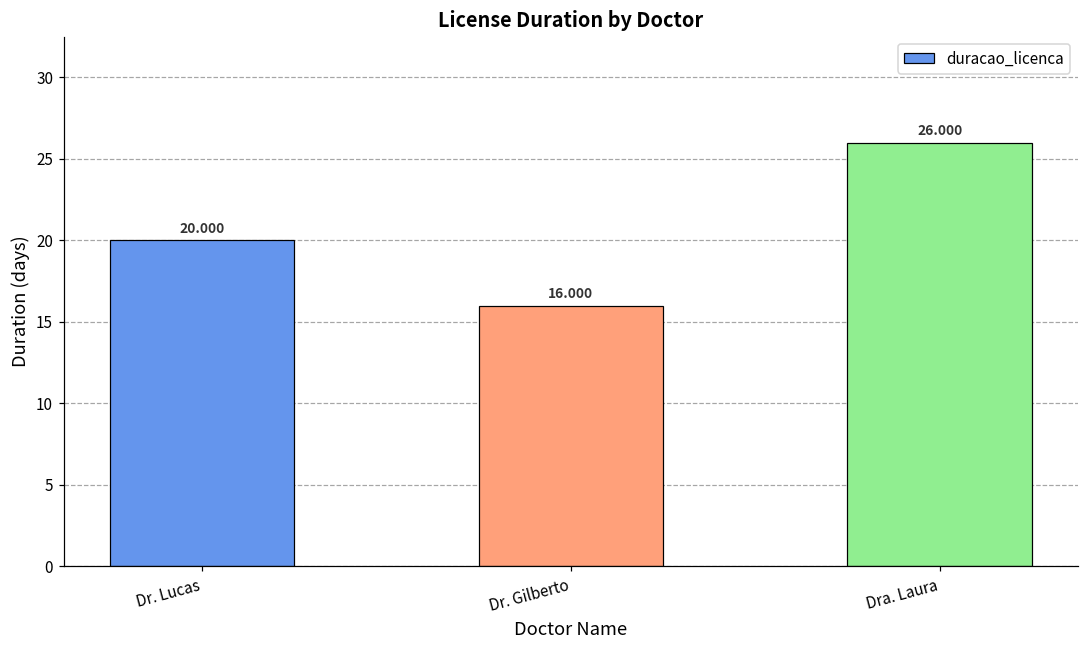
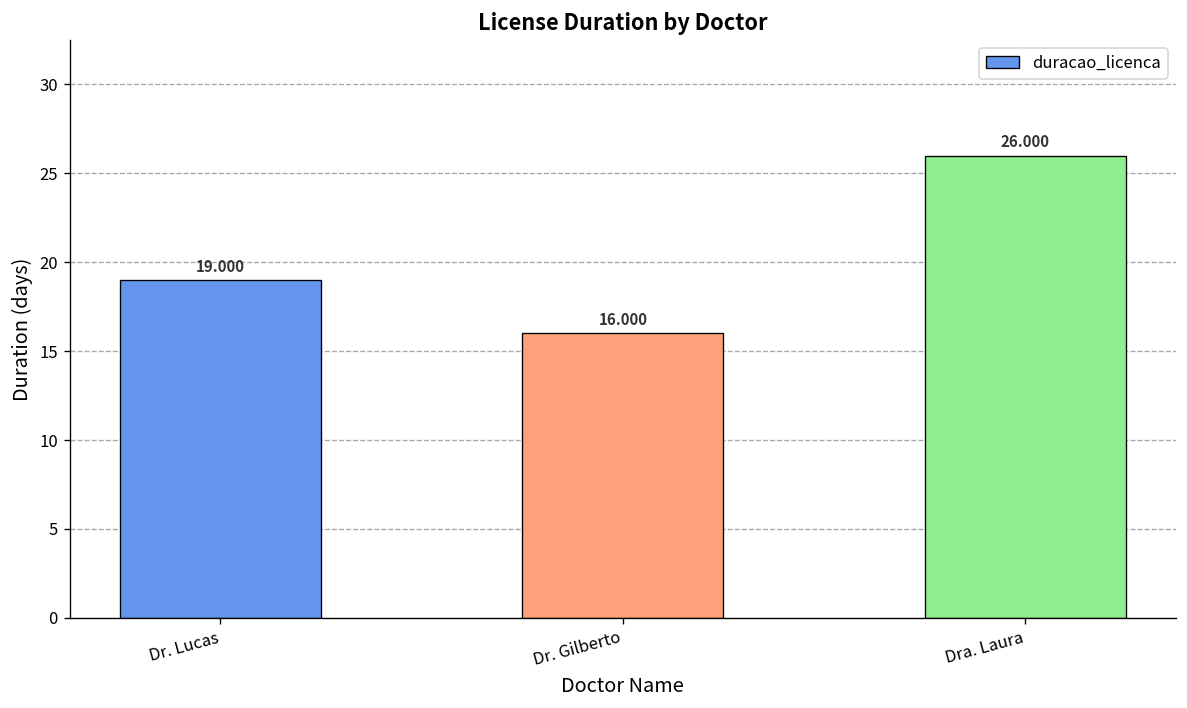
Dr. Lucas: 20.000 -> 19.000
